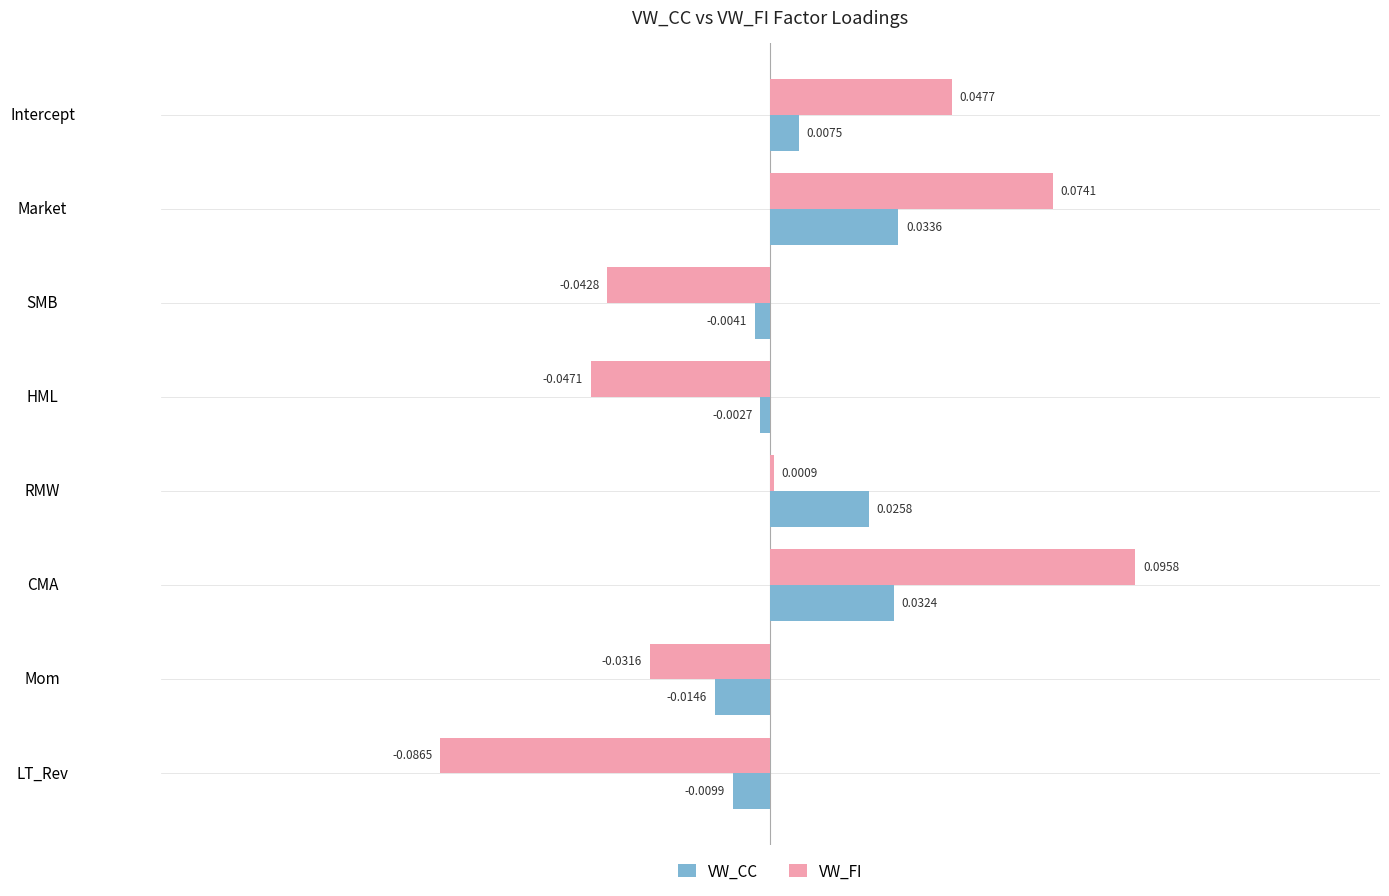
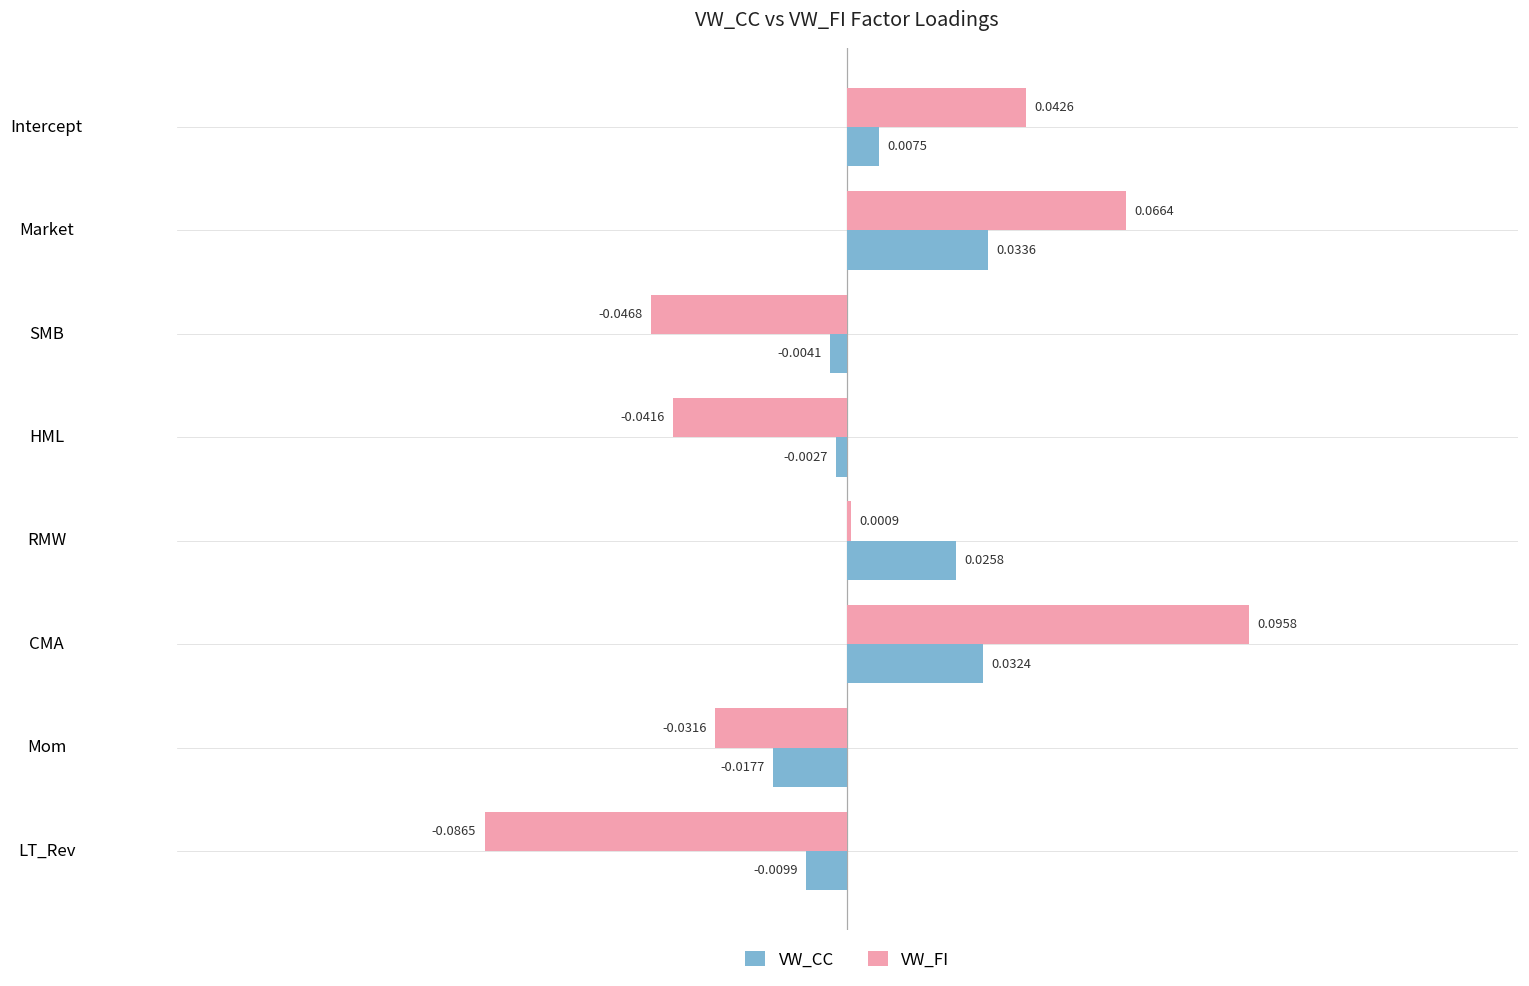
VW_FI, Intercept: 0.0477 -> 0.0426
VW_FI, Market: 0.0741 -> 0.0664
VW_FI, SMB: -0.0428 -> -0.0468
VW_FI, HML: -0.0471 -> -0.0416
VW_CC, Mom: -0.0146 -> -0.0177
